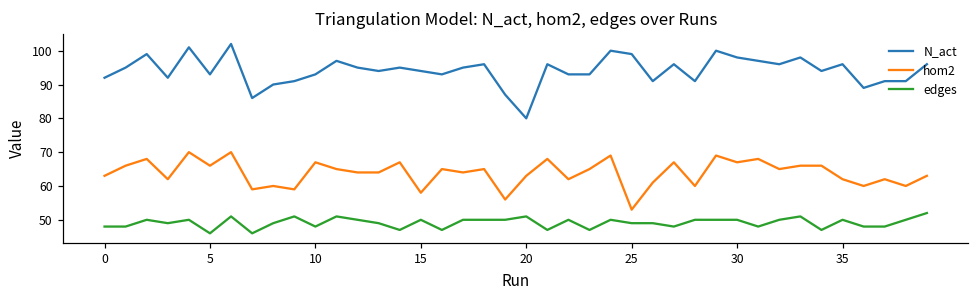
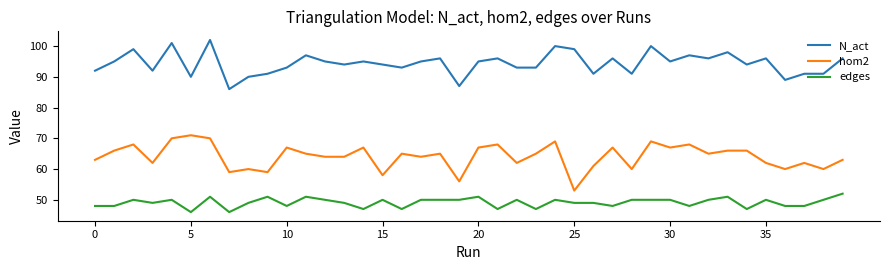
N_act, 5: 93 -> 90
hom2, 5: 66 -> 71
N_act, 20: 80 -> 95
hom2, 20: 63 -> 67
N_act, 30: 98 -> 95
